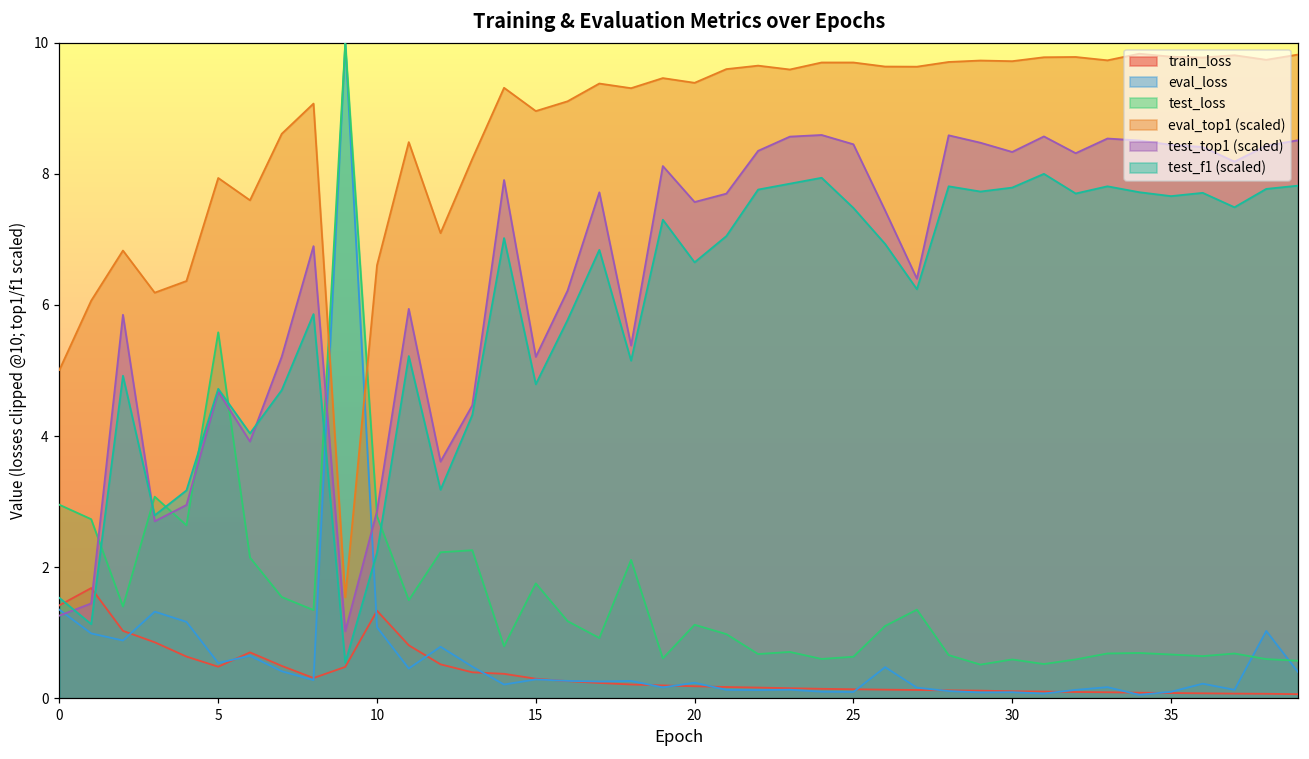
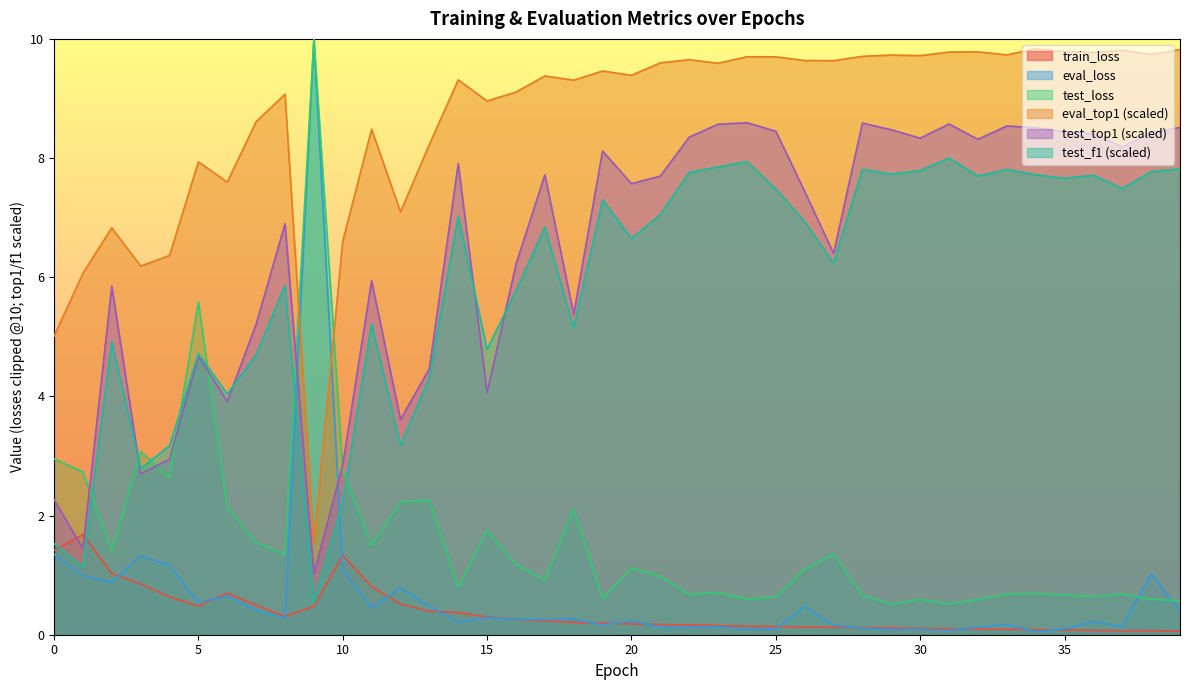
test_top1 (scaled), 0: 1.3 -> 2.3
test_top1 (scaled), 15: 5.2 -> 4.1
